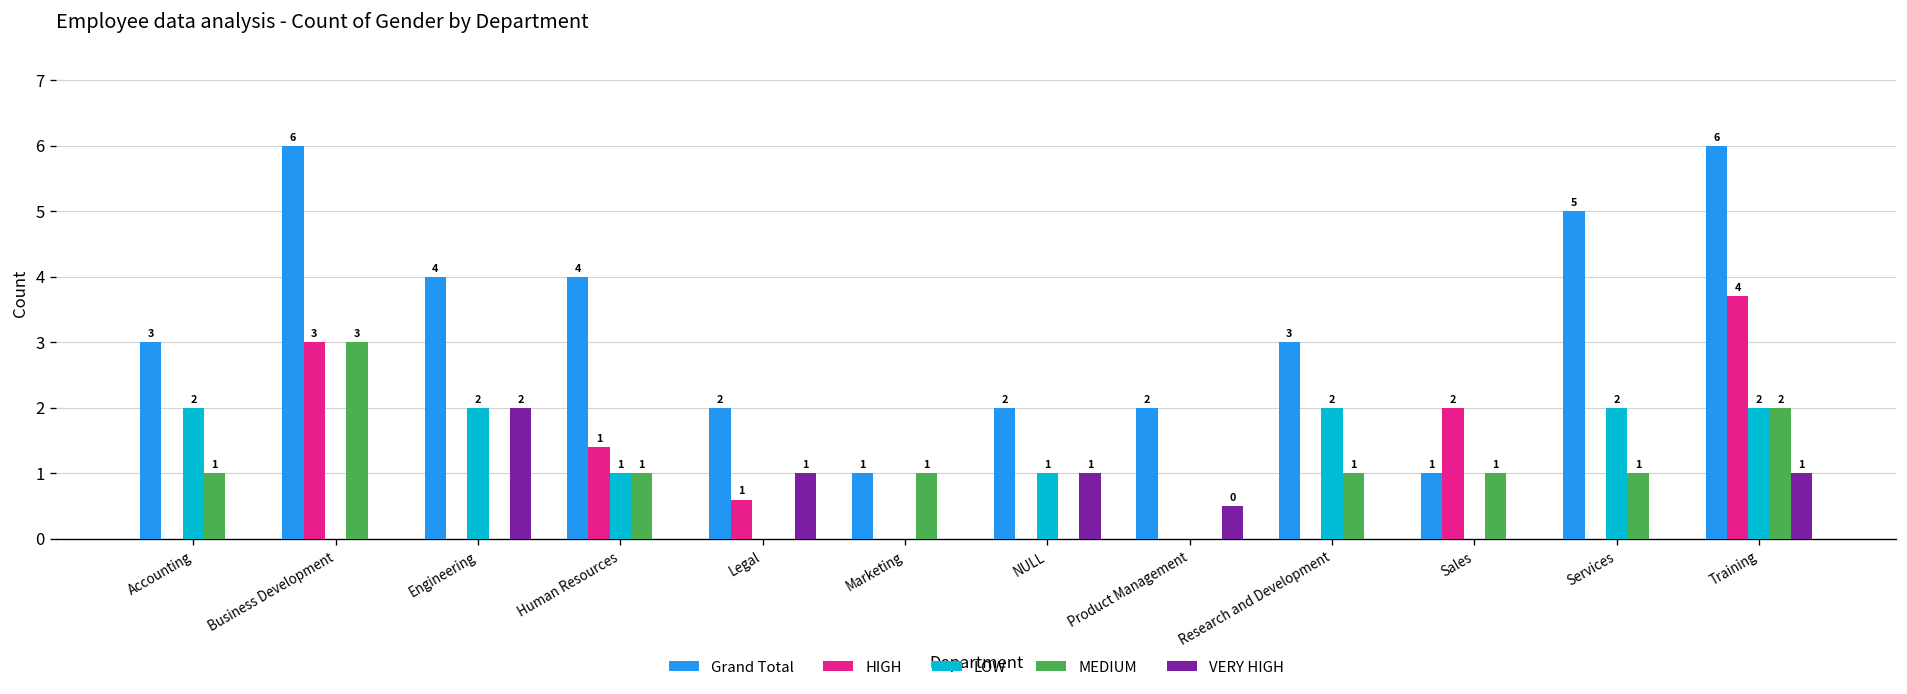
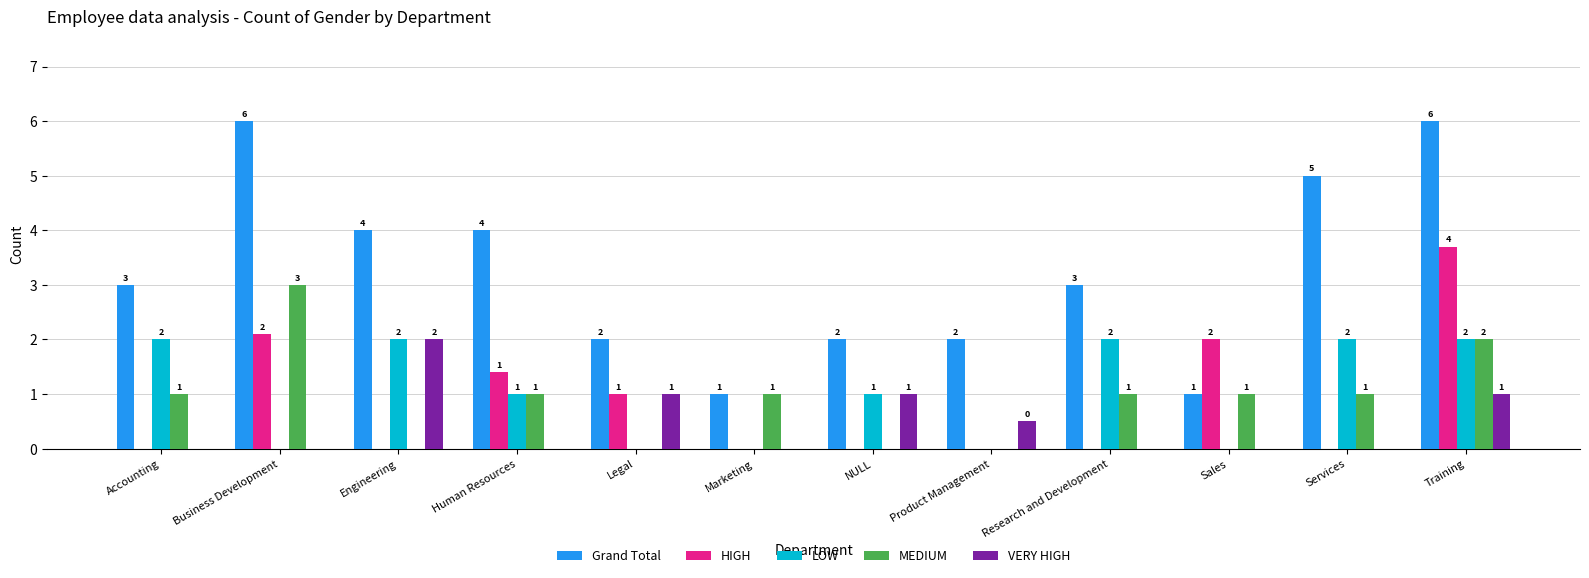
HIGH, Business Development: 3 -> 2
HIGH, Legal: 0.6 -> 1.0
